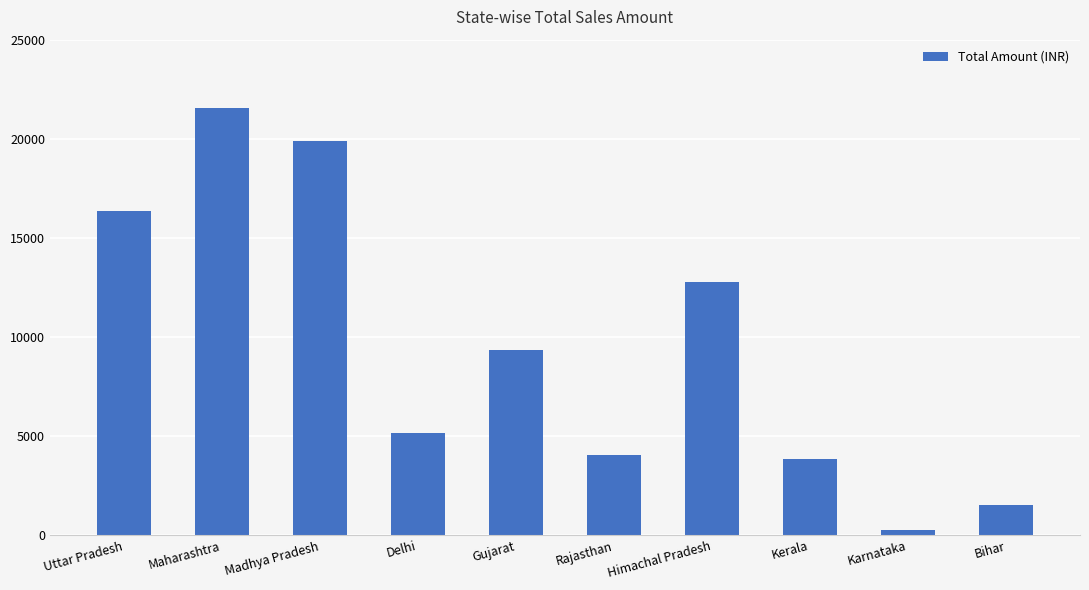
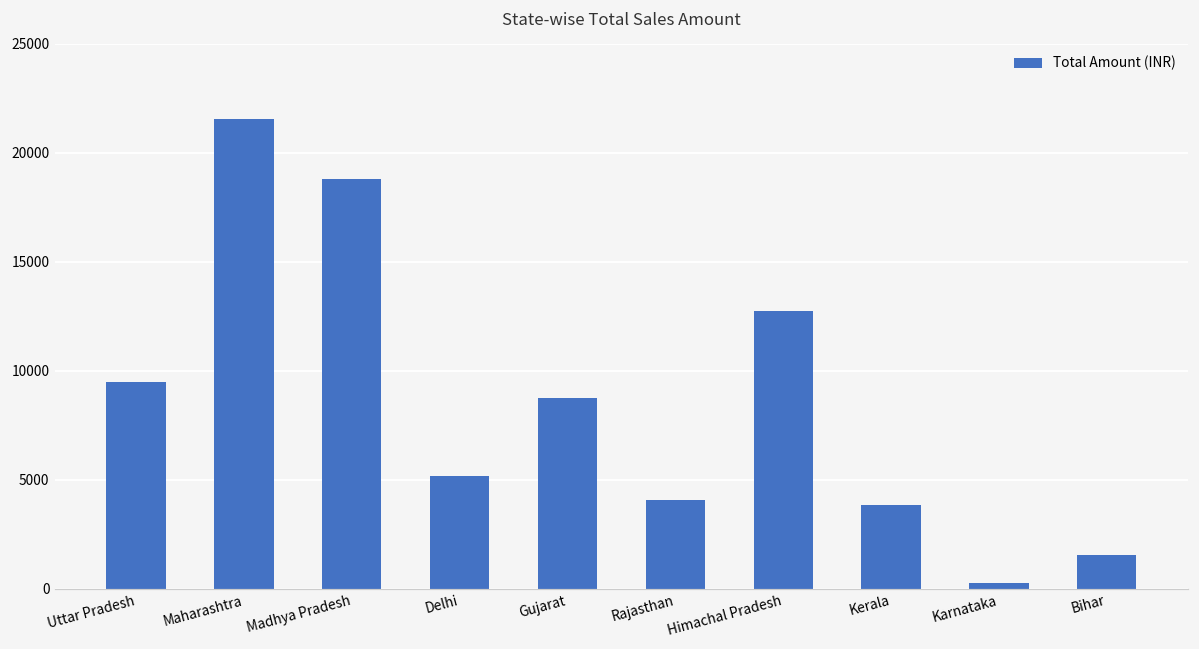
Uttar Pradesh: 16300 -> 9500
Madhya Pradesh: 19900 -> 18800
Gujarat: 9300 -> 8700
